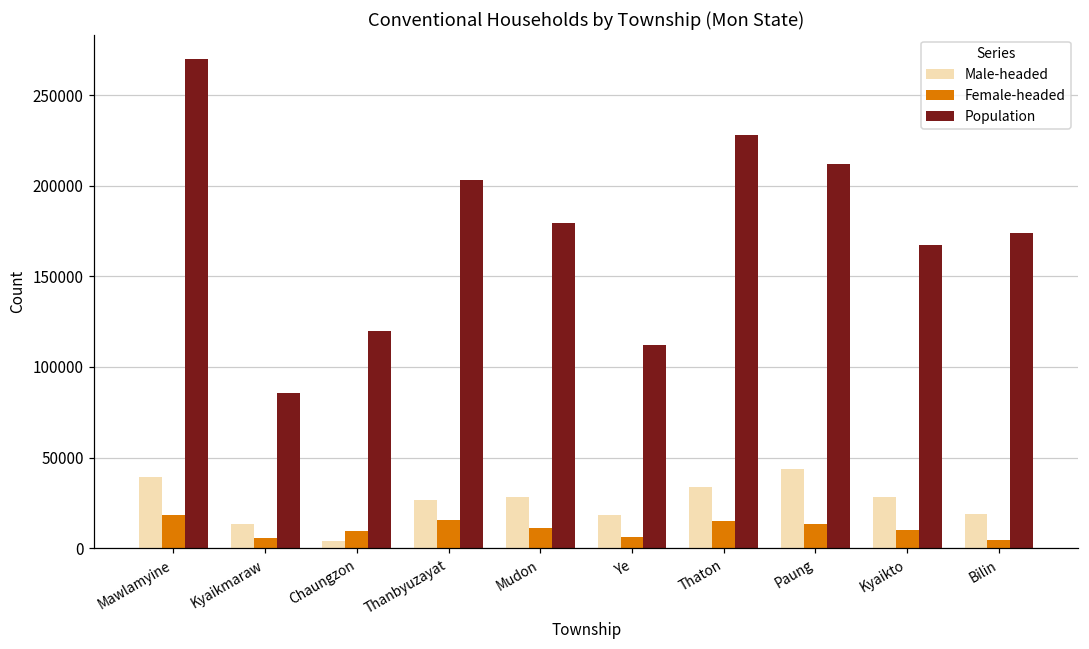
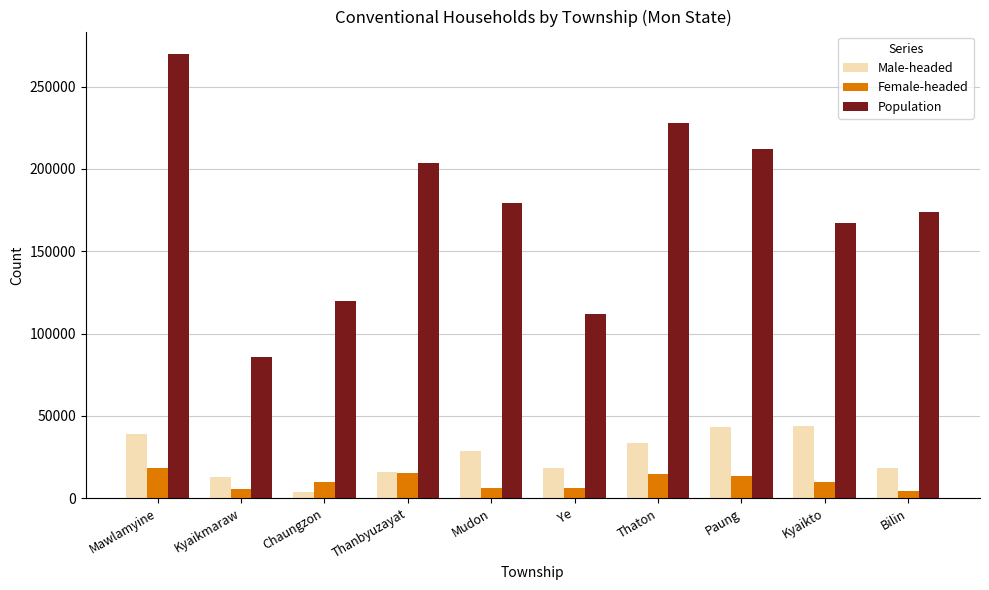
Male-headed, Thanbyuzayat: 27000 -> 16000
Female-headed, Mudon: 11000 -> 6000
Male-headed, Kyaikto: 28000 -> 44000
